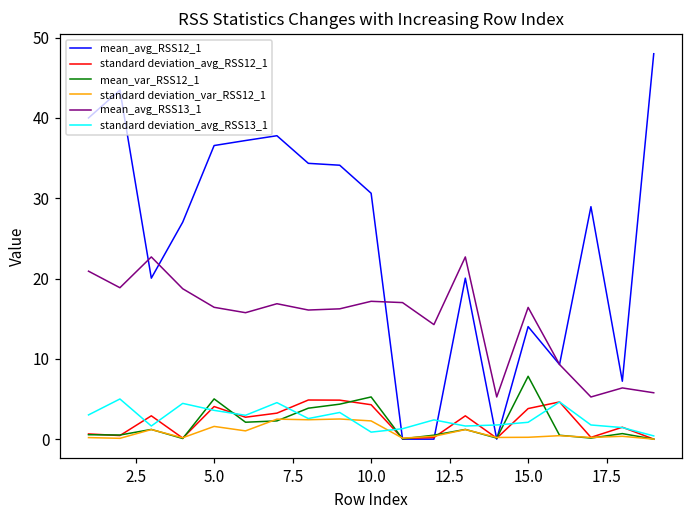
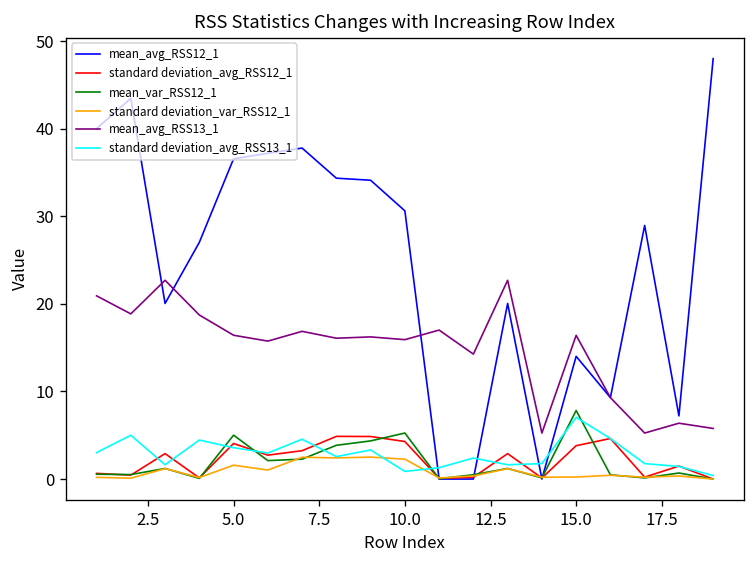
mean_avg_RSS13_1, 10.0: 17 -> 16
standard deviation_avg_RSS13_1, 15.0: 2 -> 7
